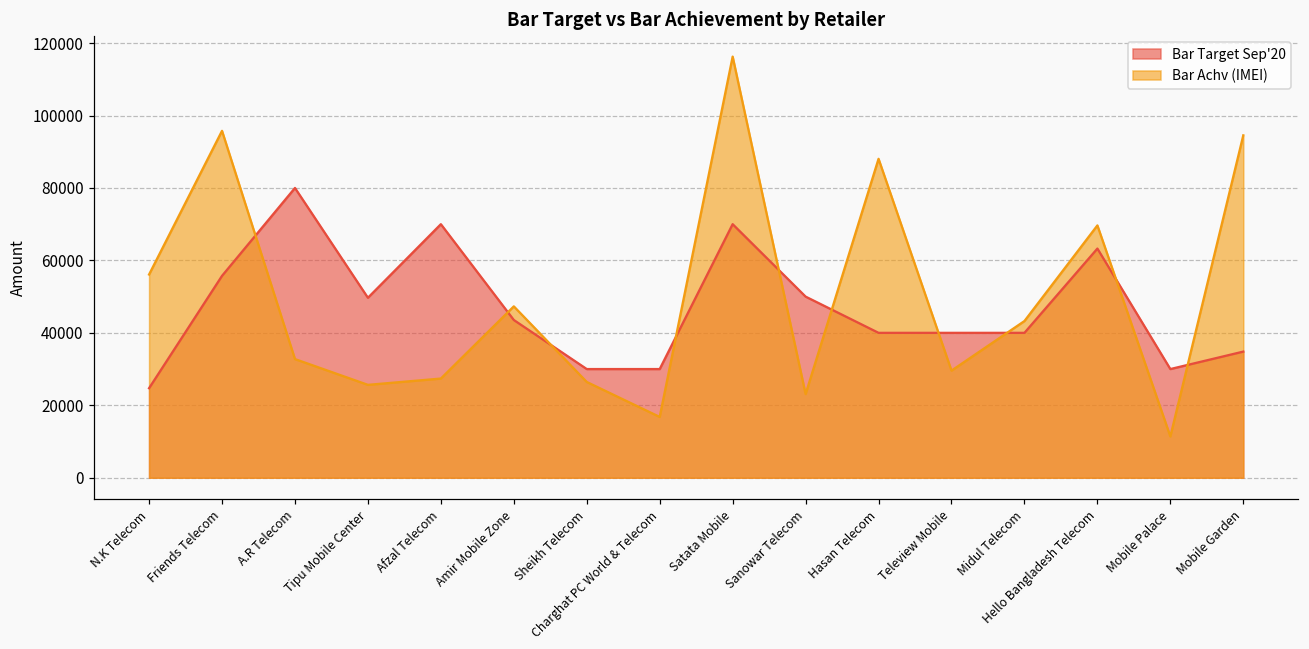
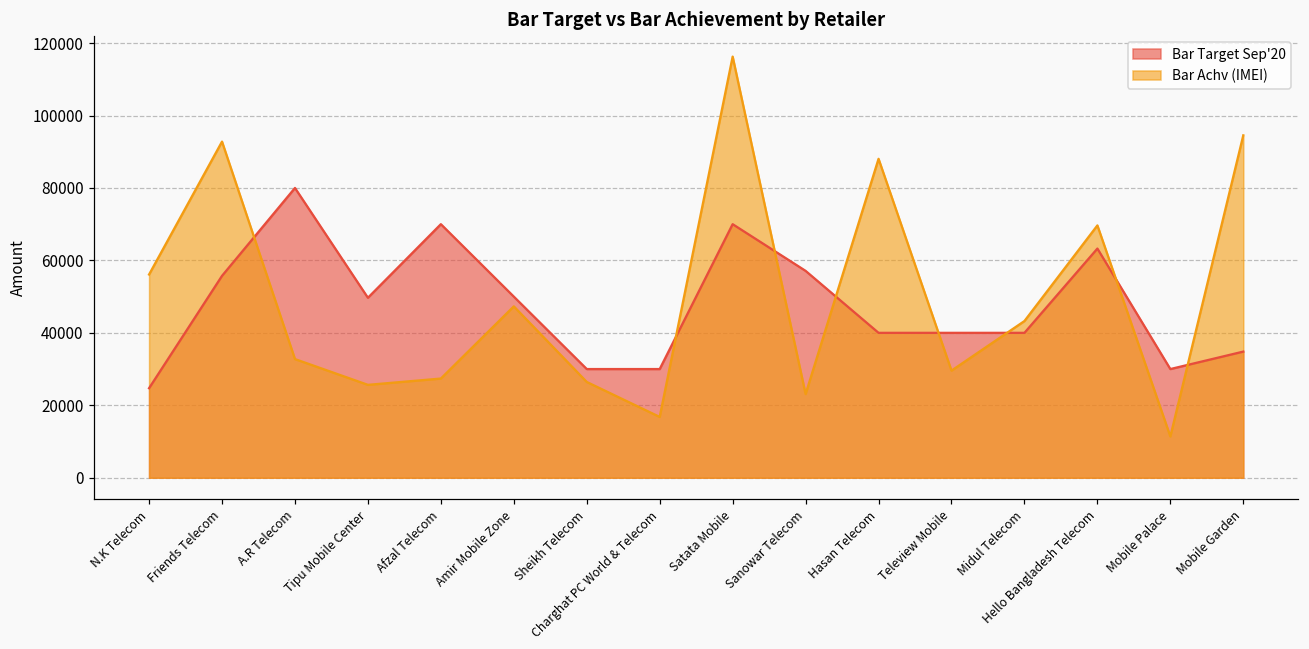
Bar Achv (IMEI), Friends Telecom: 96000 -> 93000
Bar Target Sep'20, Amir Mobile Zone: 44000 -> 50000
Bar Target Sep'20, Sanowar Telecom: 50000 -> 57000
